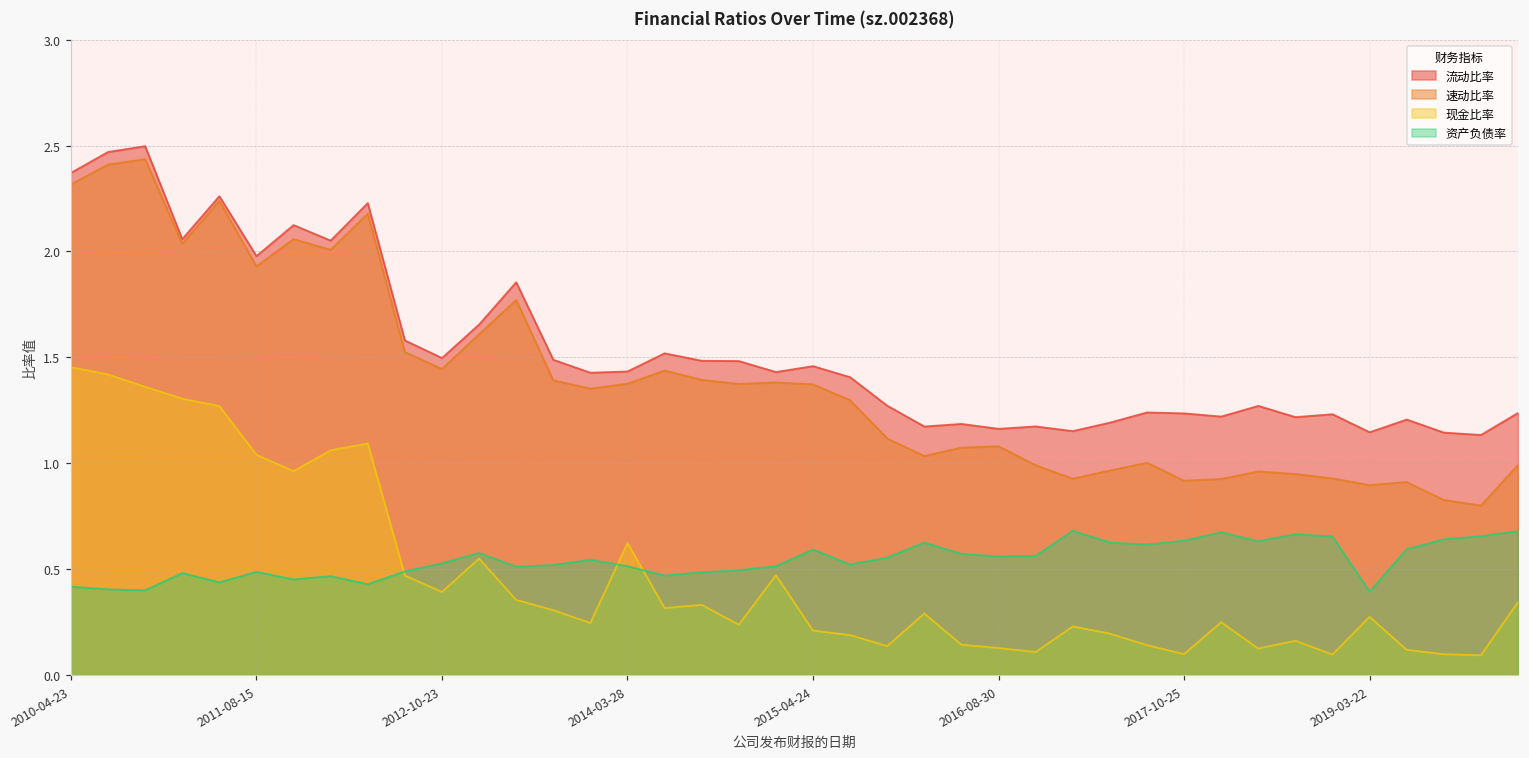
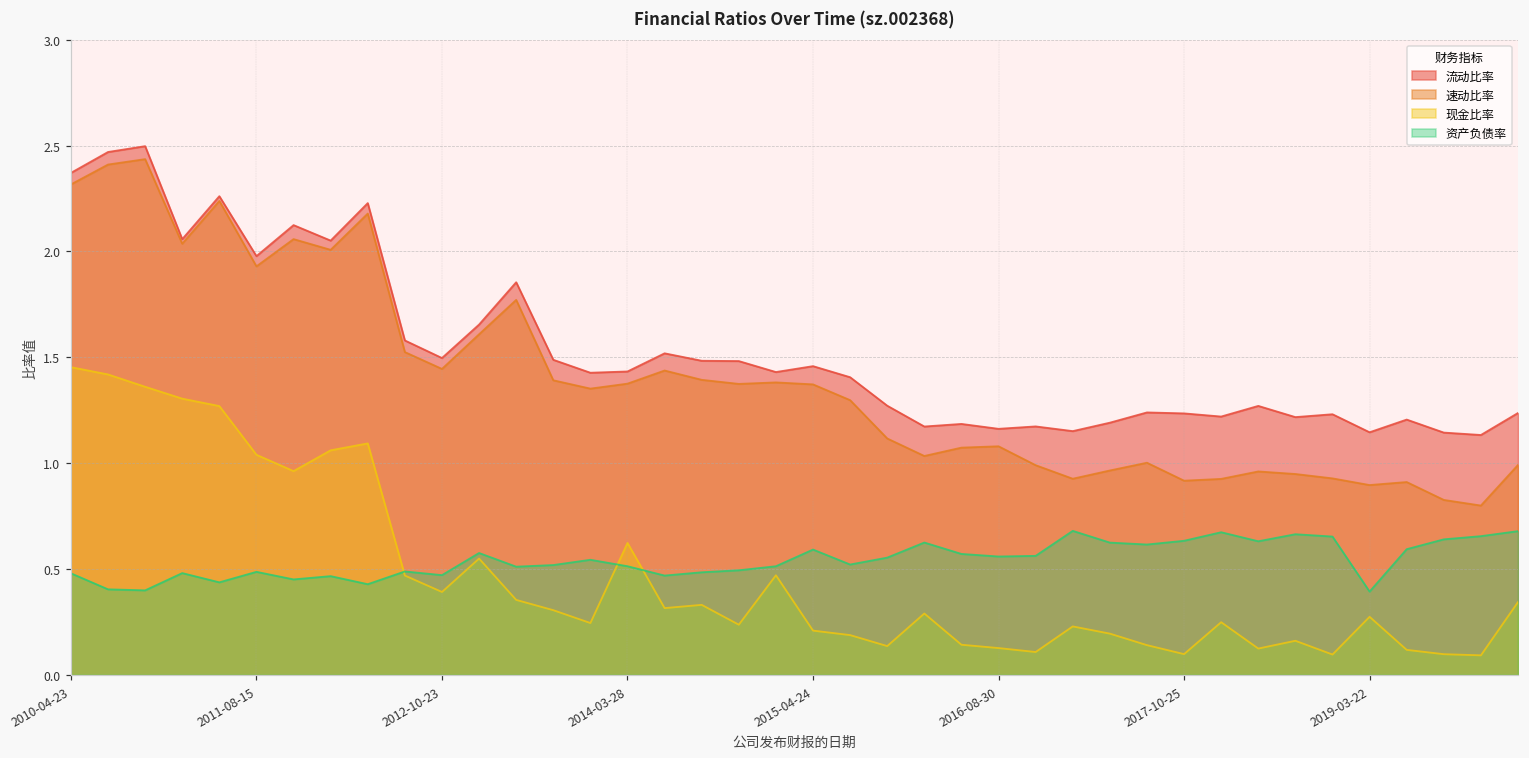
资产负债率, 2010-04-23: 0.42 -> 0.48
资产负债率, 2012-10-23: 0.53 -> 0.47
